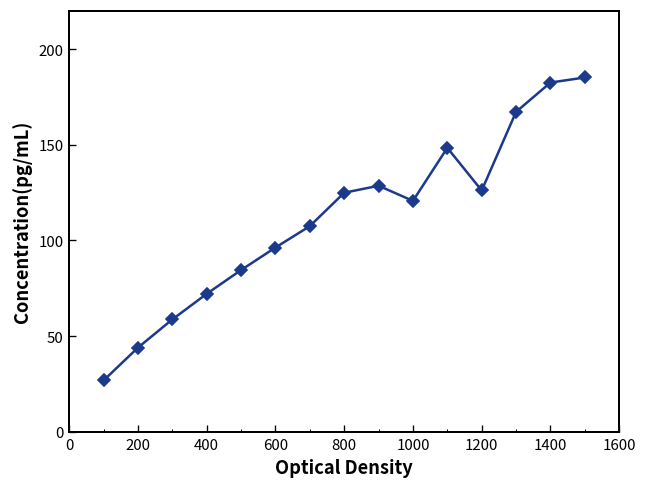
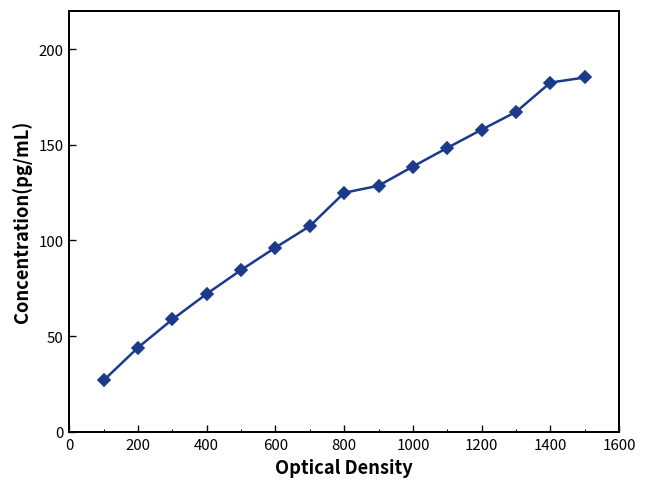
1000: 121 -> 139
1200: 126 -> 158
